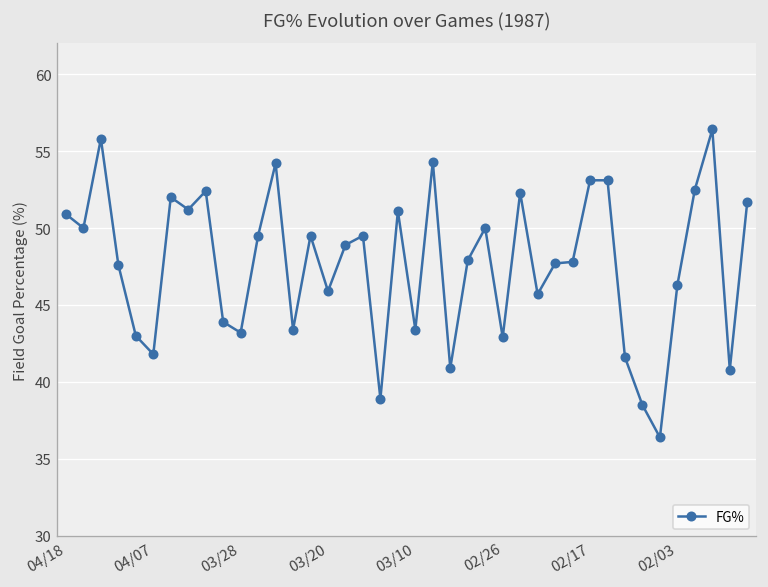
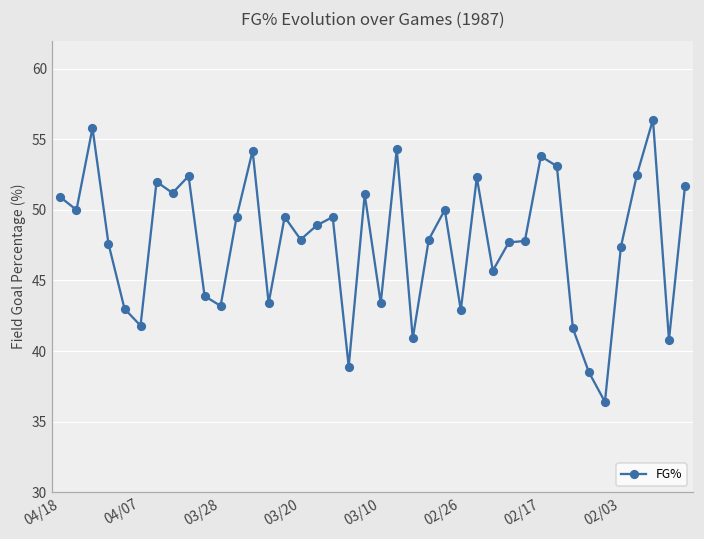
03/20: 45.9 -> 47.9
02/17: 53.1 -> 53.8
02/03: 46.3 -> 47.4
